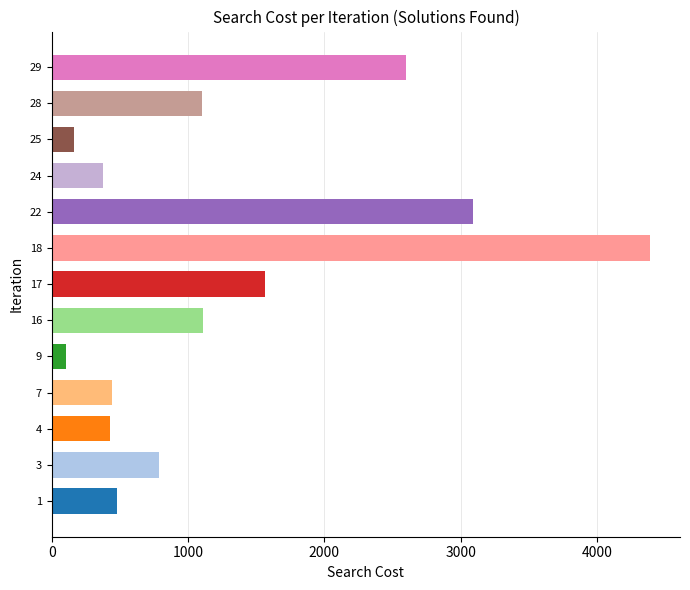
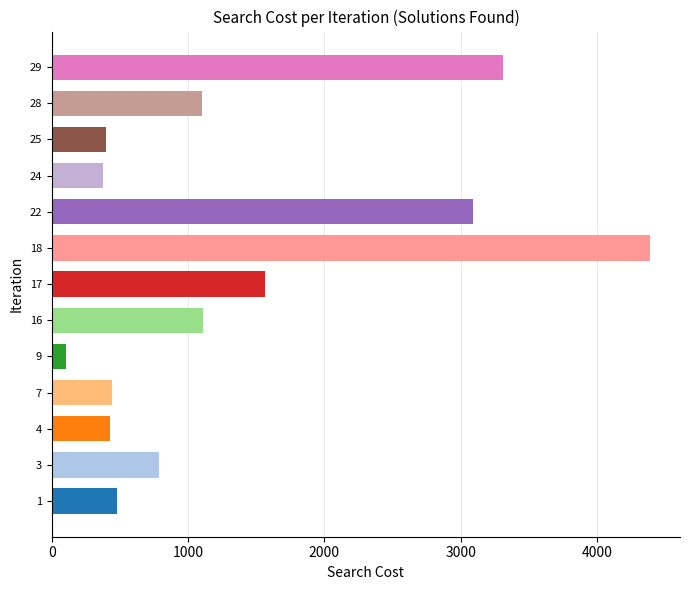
29: 2600 -> 3310
25: 170 -> 400
